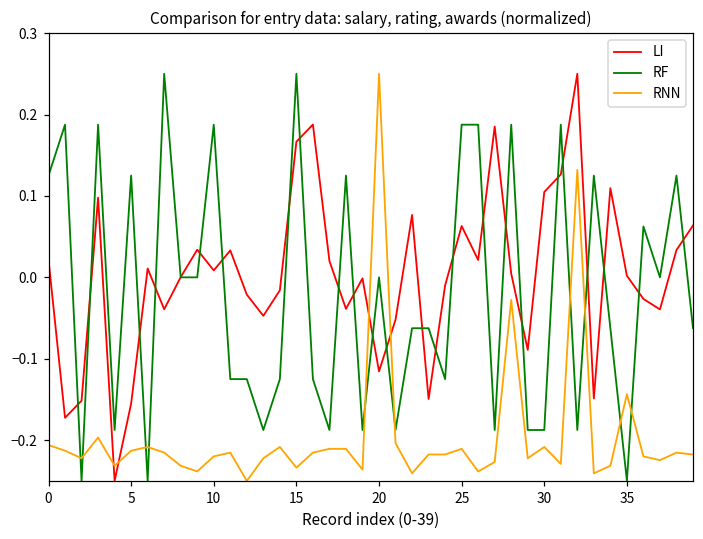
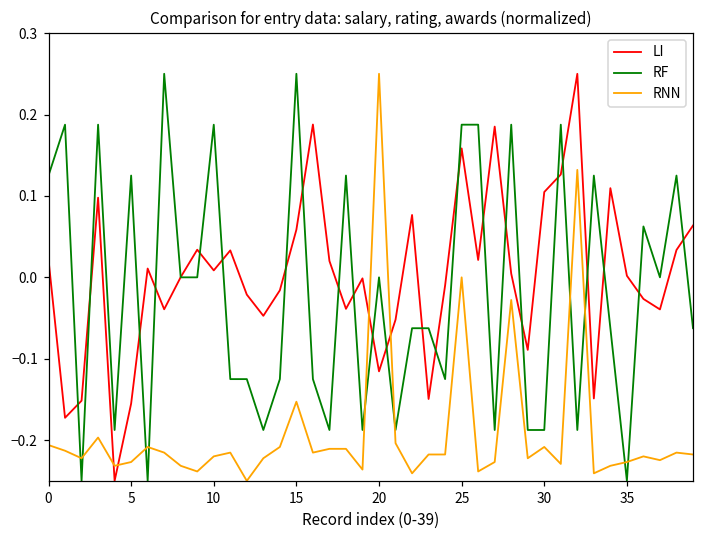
RNN, 5: -0.21 -> -0.23
LI, 15: 0.17 -> 0.06
RNN, 15: -0.23 -> -0.15
LI, 25: 0.06 -> 0.16
RNN, 25: -0.21 -> 0.00
RNN, 35: -0.14 -> -0.23
